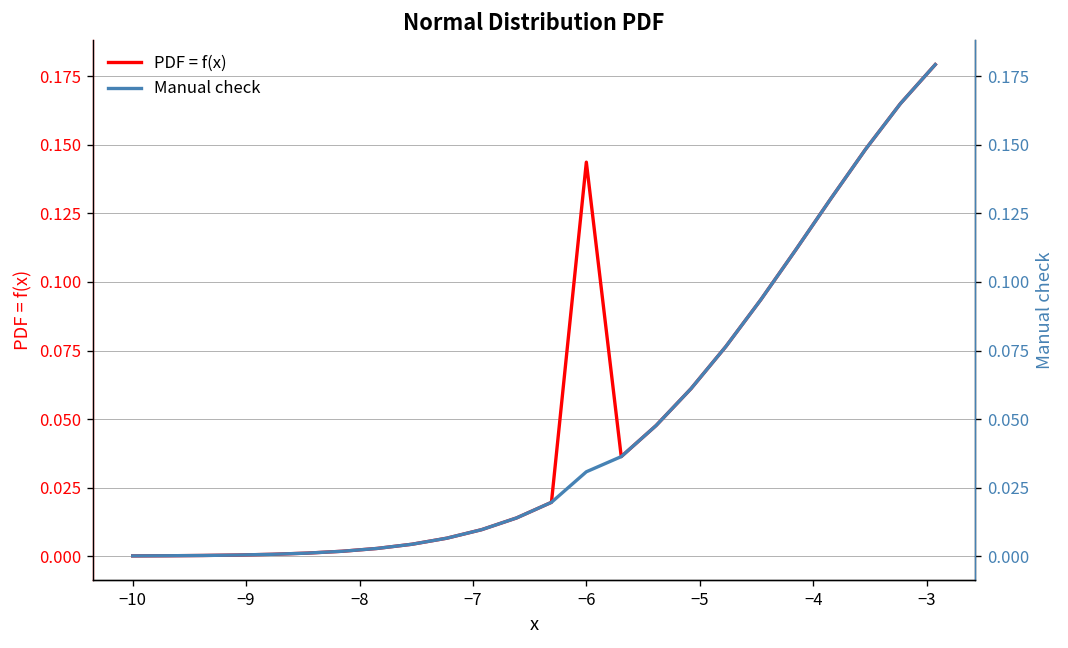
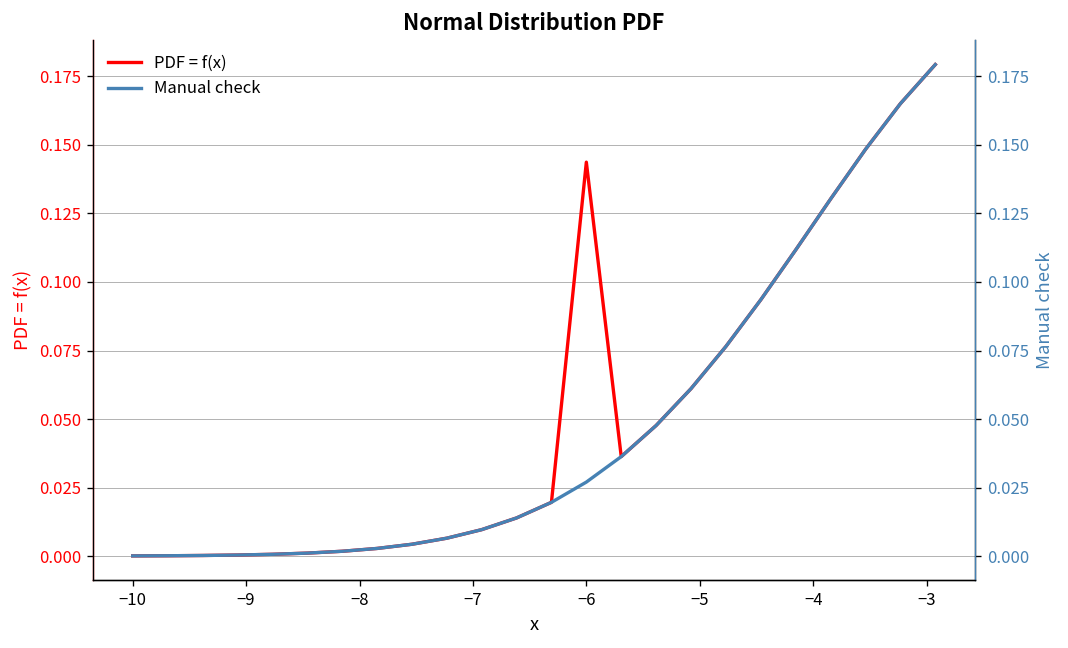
Manual check, −6: 0.031 -> 0.027
